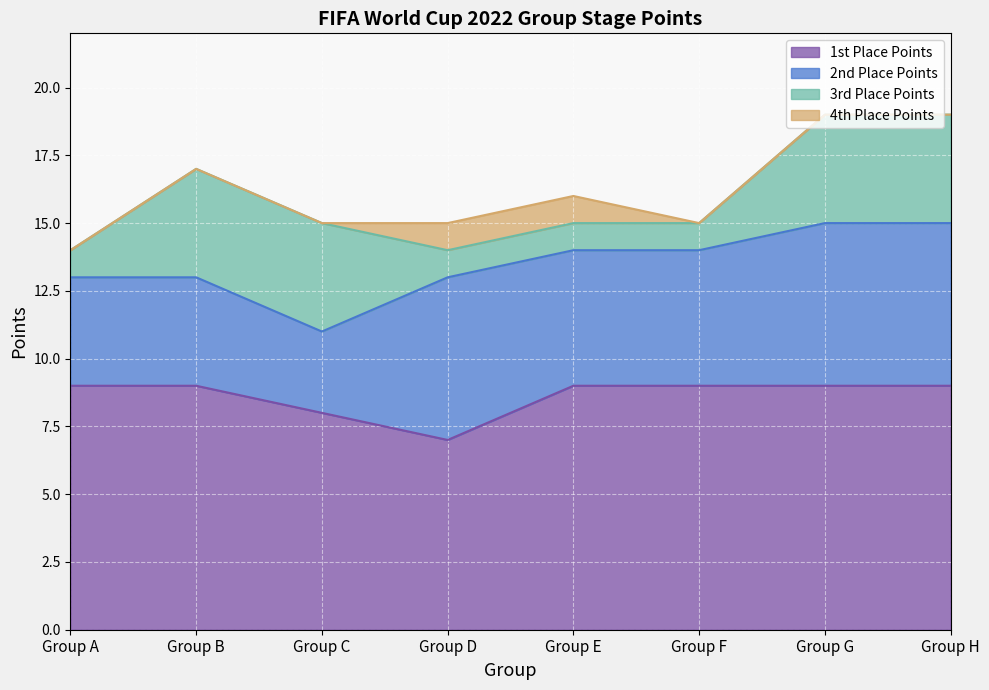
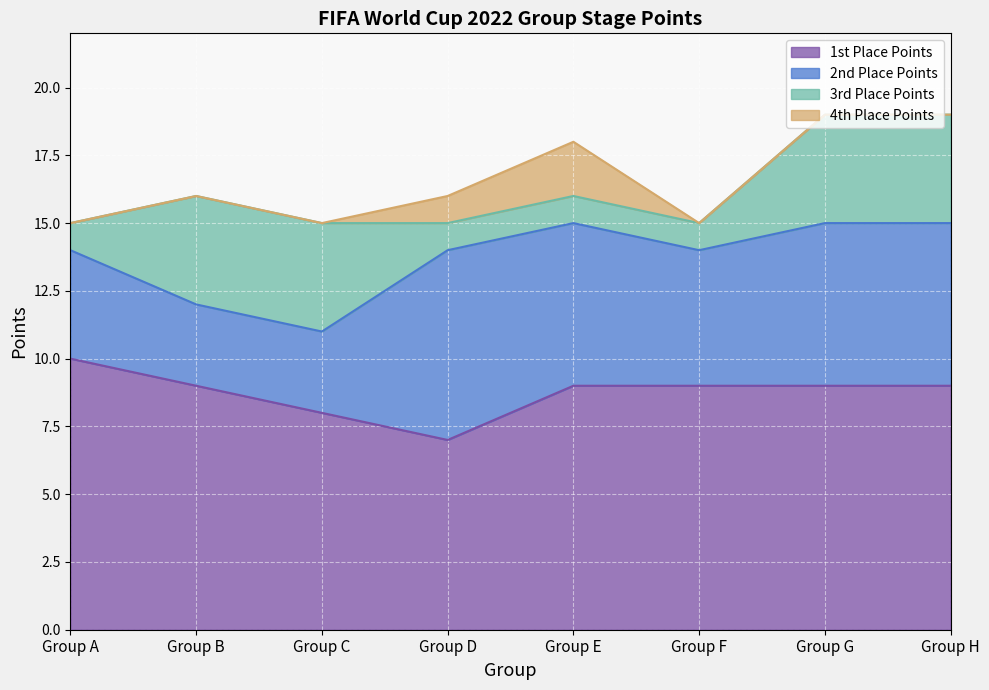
1st Place Points, Group A: 9 -> 10
2nd Place Points, Group B: 4 -> 3
2nd Place Points, Group D: 6 -> 7
2nd Place Points, Group E: 5 -> 6
4th Place Points, Group E: 1 -> 2
